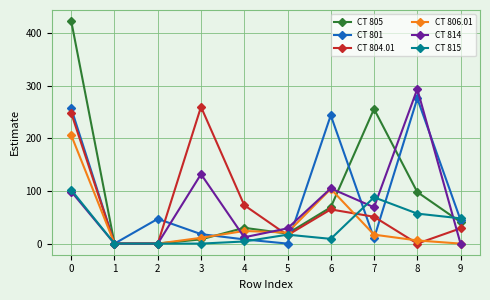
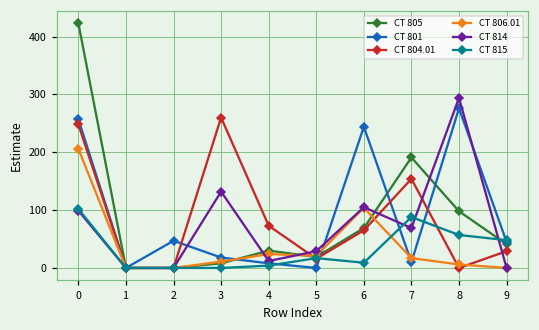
CT 805, 7: 260 -> 190
CT 804.01, 7: 50 -> 150
